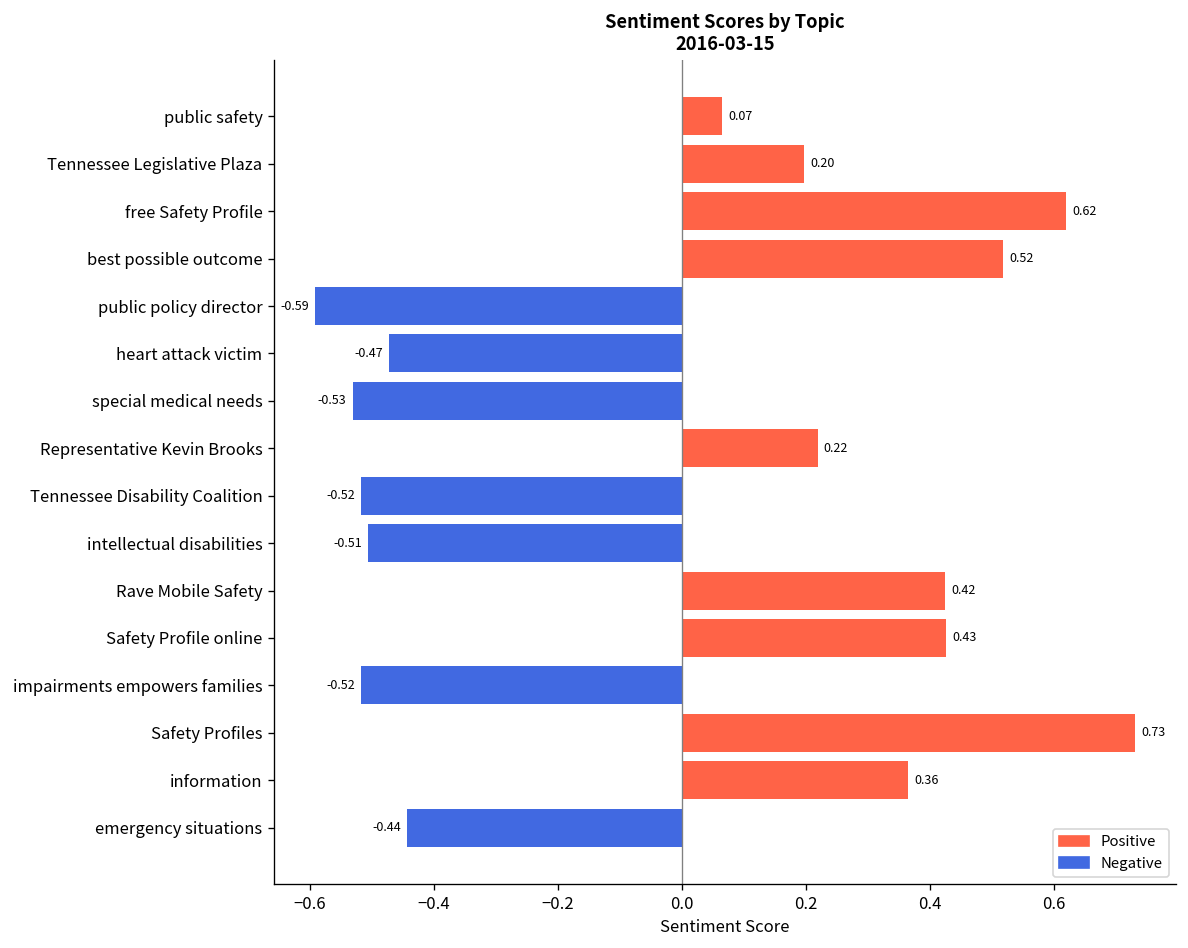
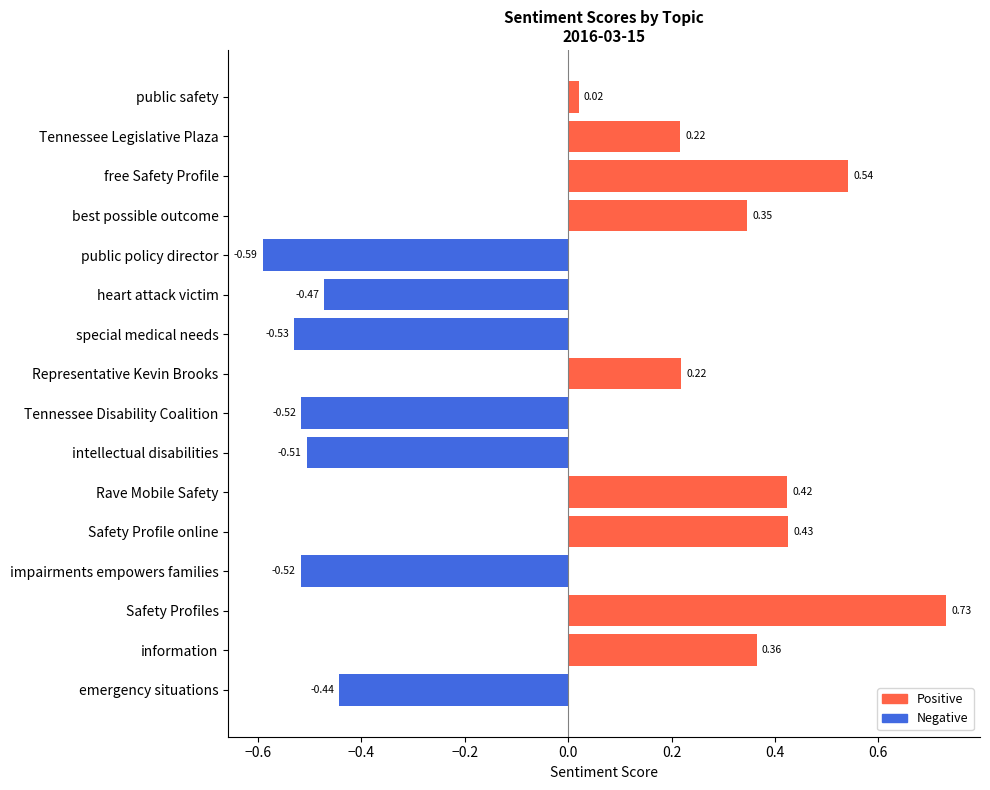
public safety: 0.07 -> 0.02
Tennessee Legislative Plaza: 0.20 -> 0.22
free Safety Profile: 0.62 -> 0.54
best possible outcome: 0.52 -> 0.35
